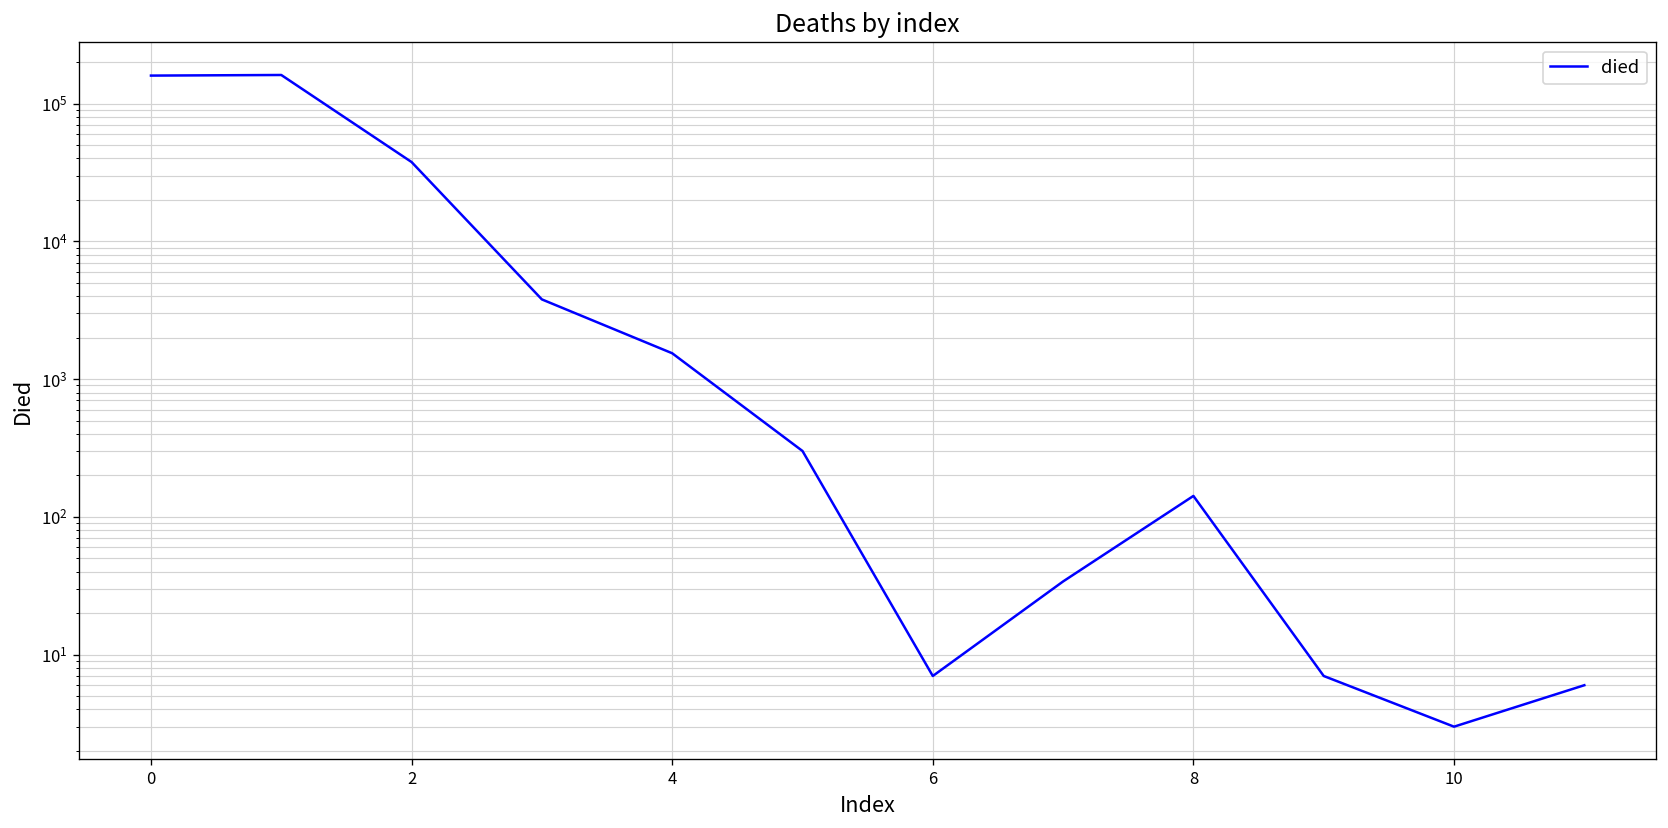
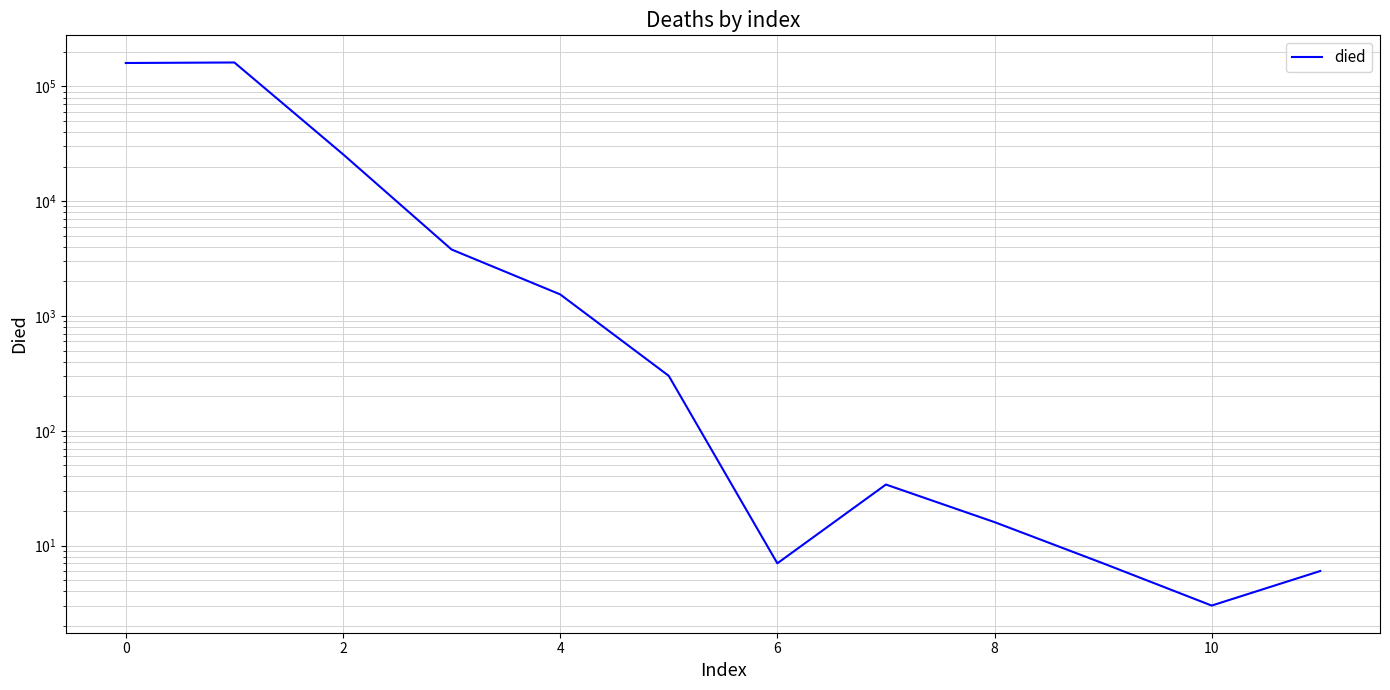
2: 38000 -> 26000
8: 140 -> 16
